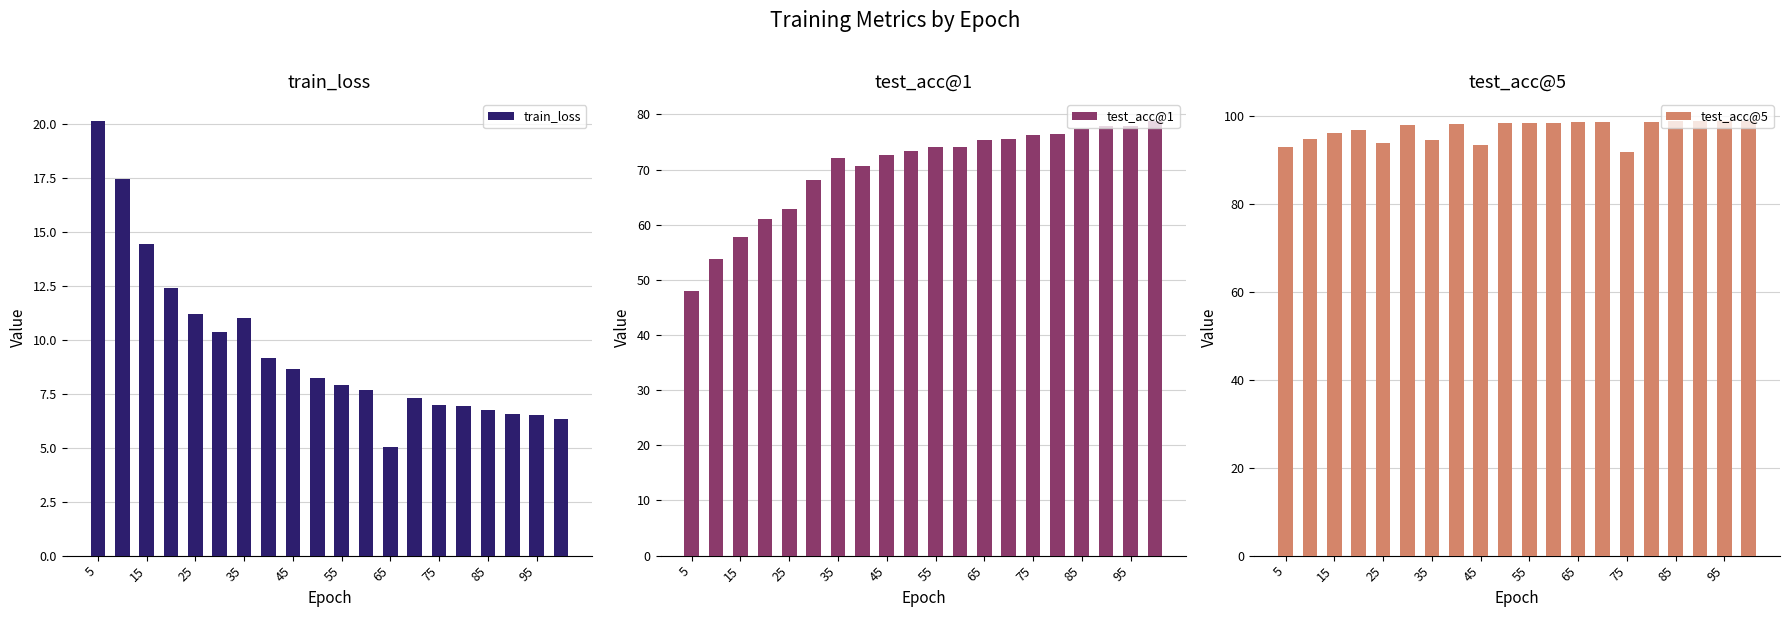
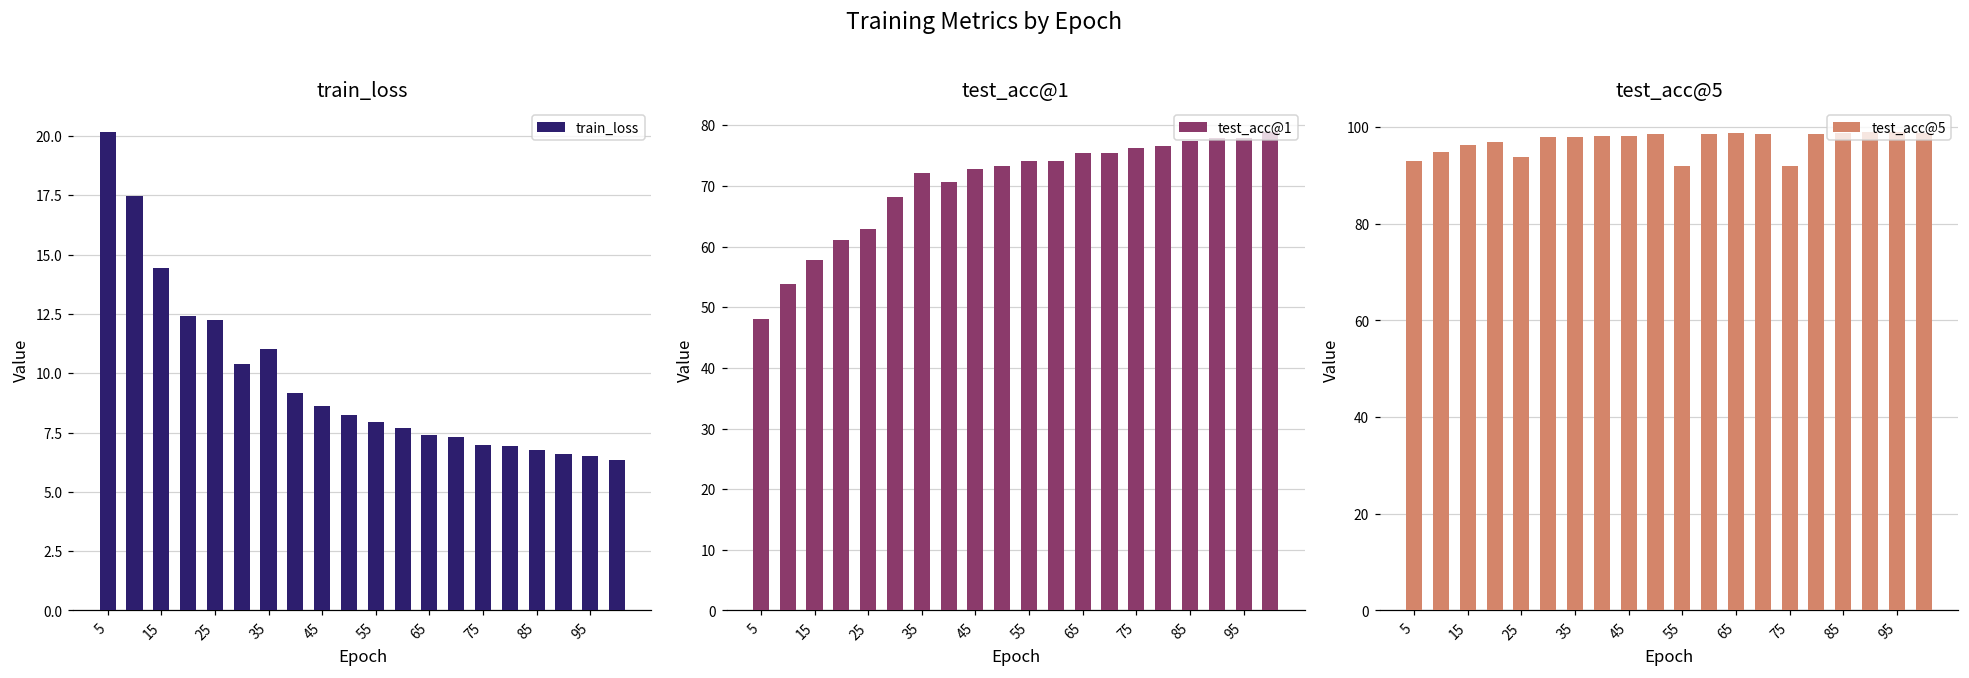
train_loss, 25: 11.2 -> 12.2
train_loss, 65: 5.0 -> 7.4
test_acc@5, 35: 94 -> 98
test_acc@5, 45: 94 -> 98
test_acc@5, 55: 98 -> 92
